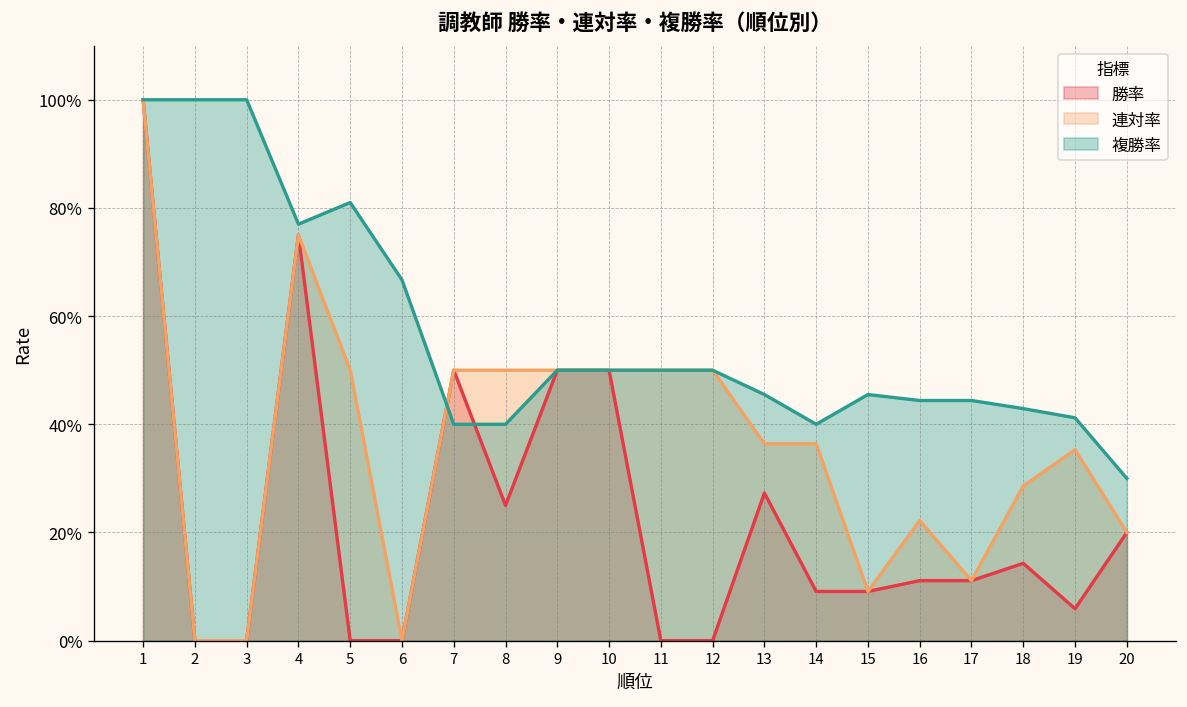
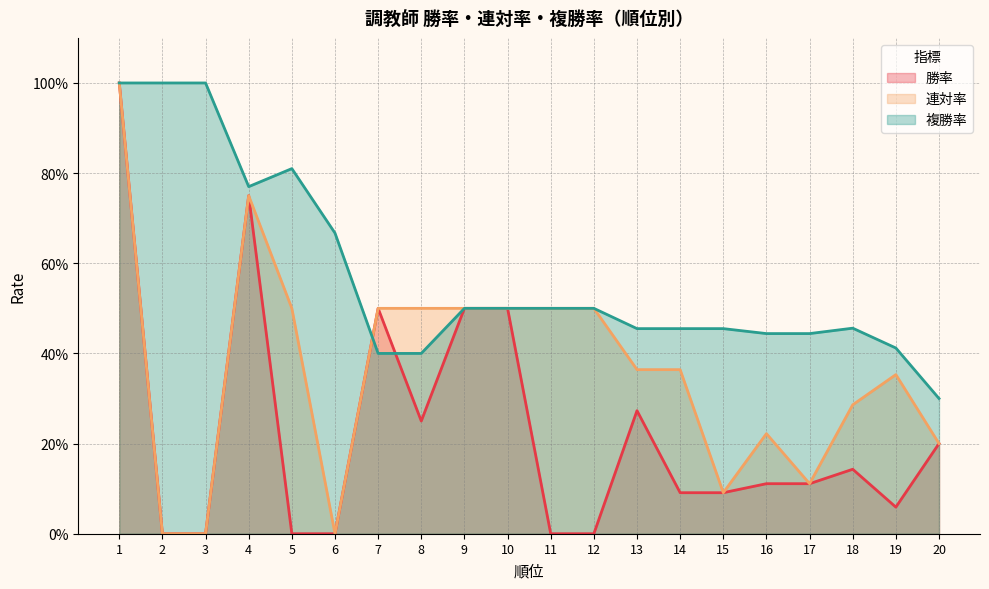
複勝率, 14: 40% -> 46%
複勝率, 18: 43% -> 46%
